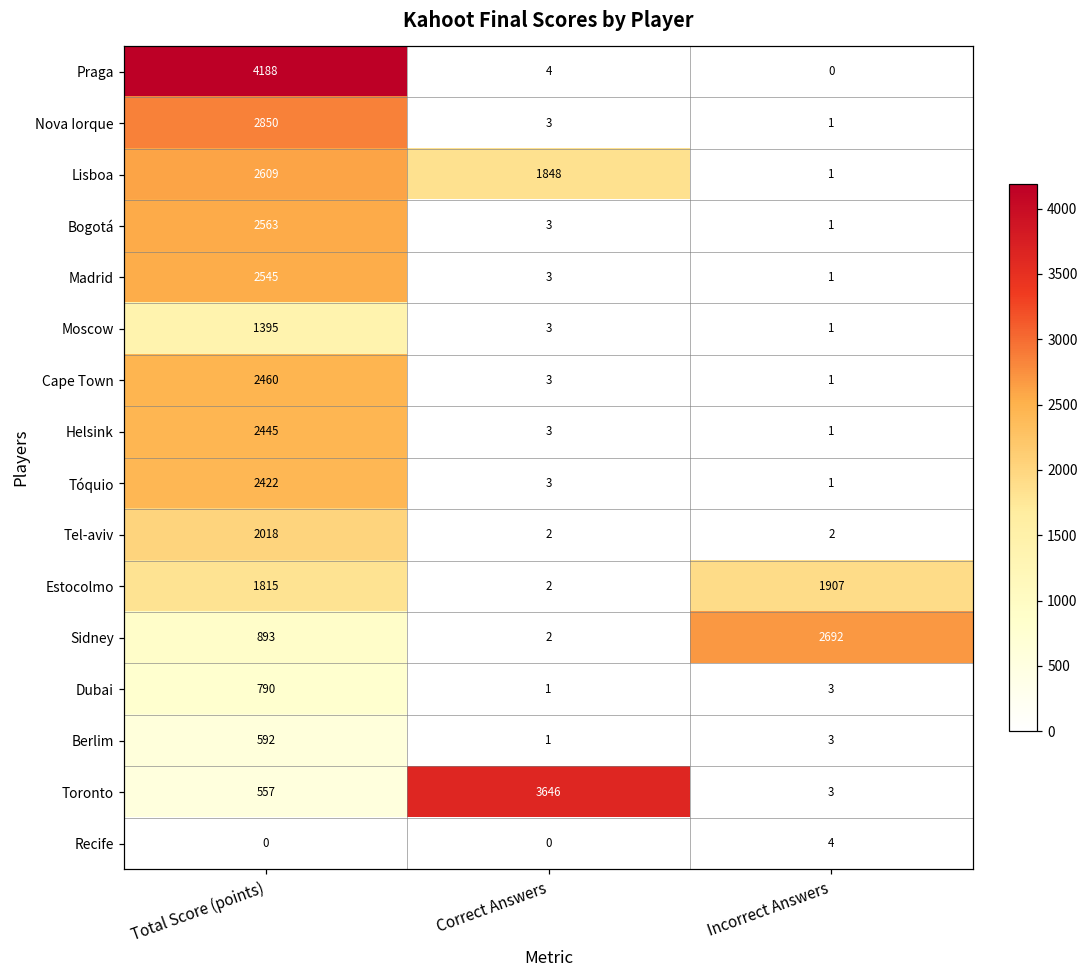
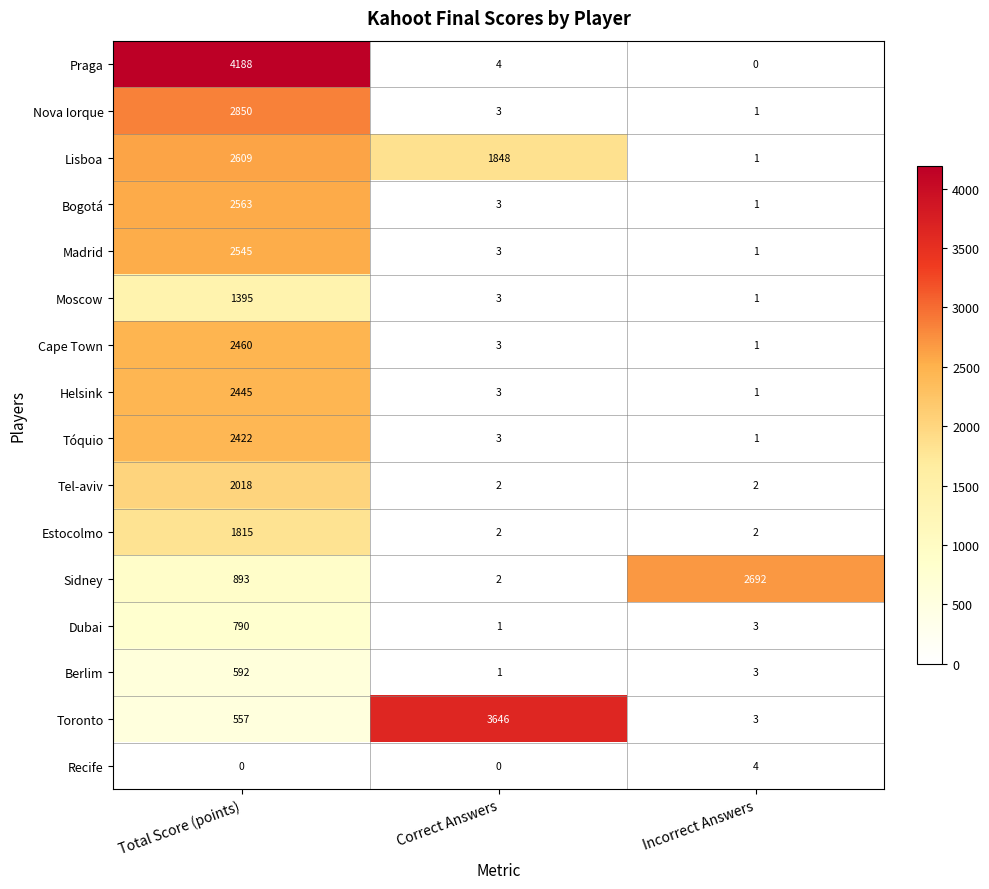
Estocolmo, Incorrect Answers: 1907 -> 2
